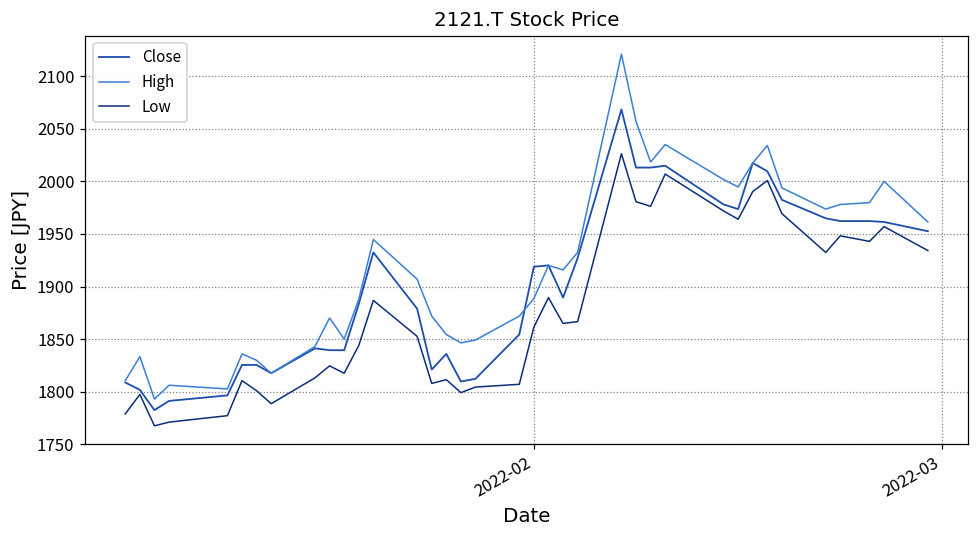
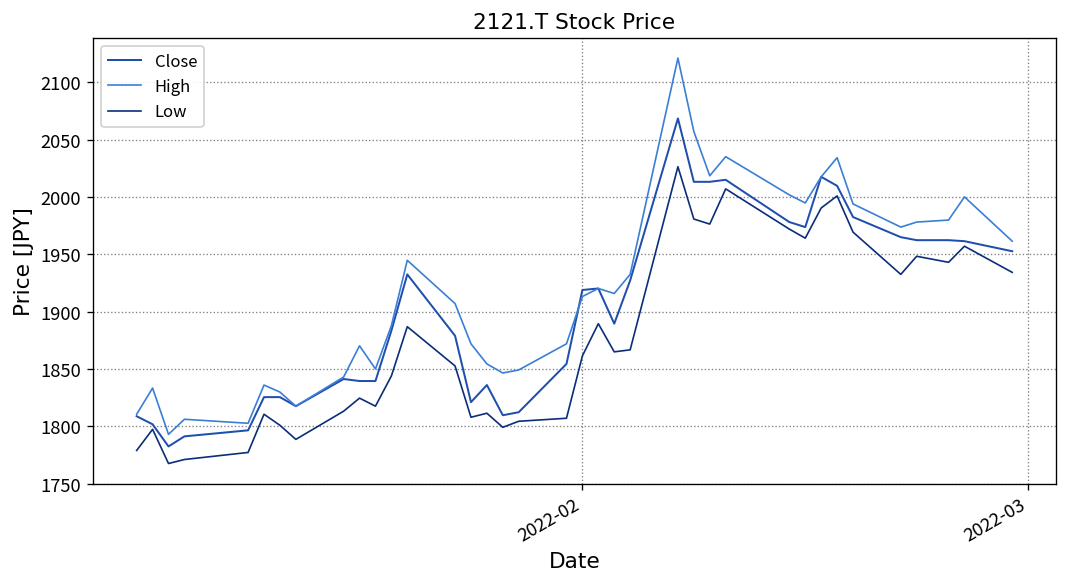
High, 2022-02: 1890 -> 1910
